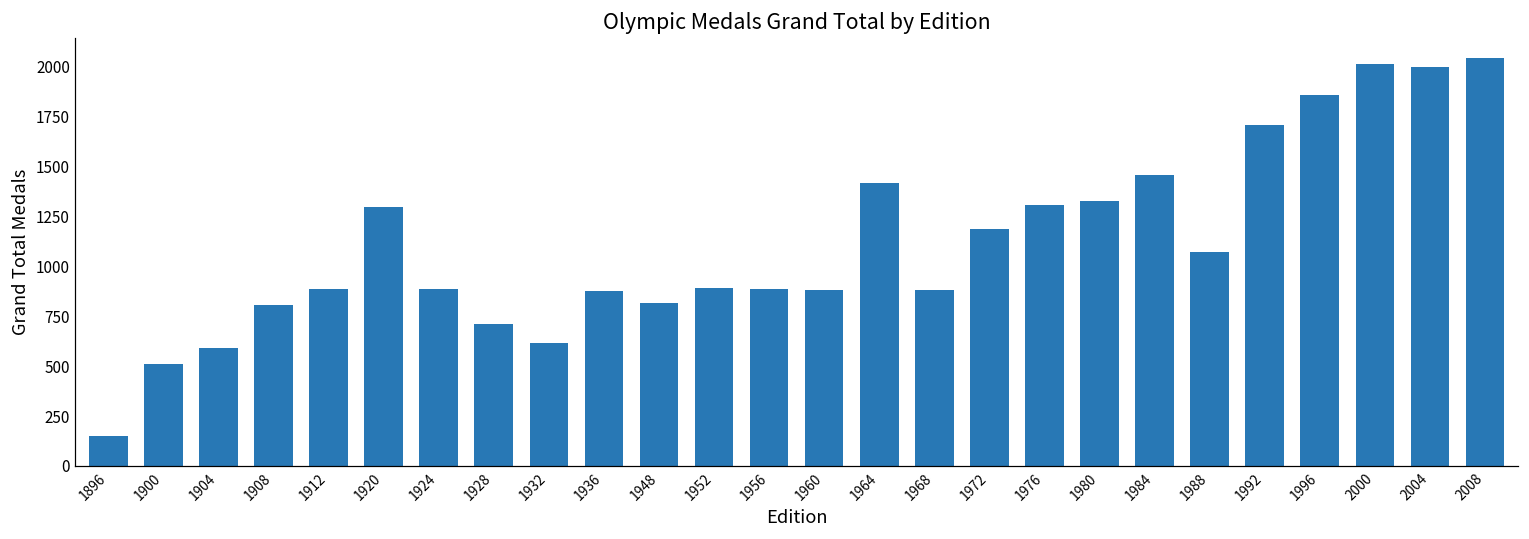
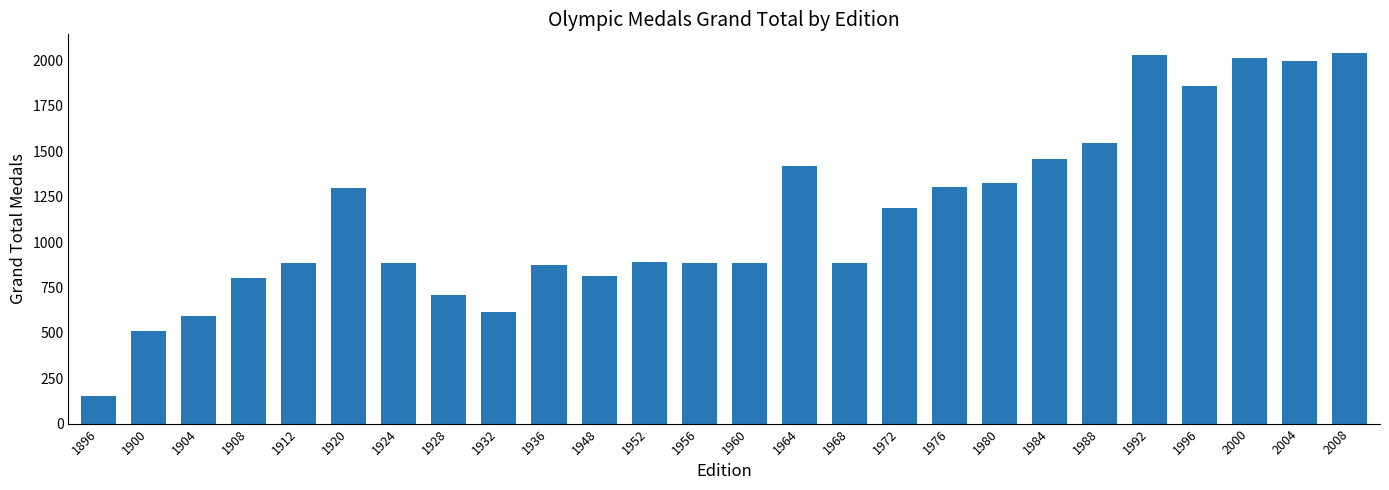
1988: 1070 -> 1550
1992: 1710 -> 2030
